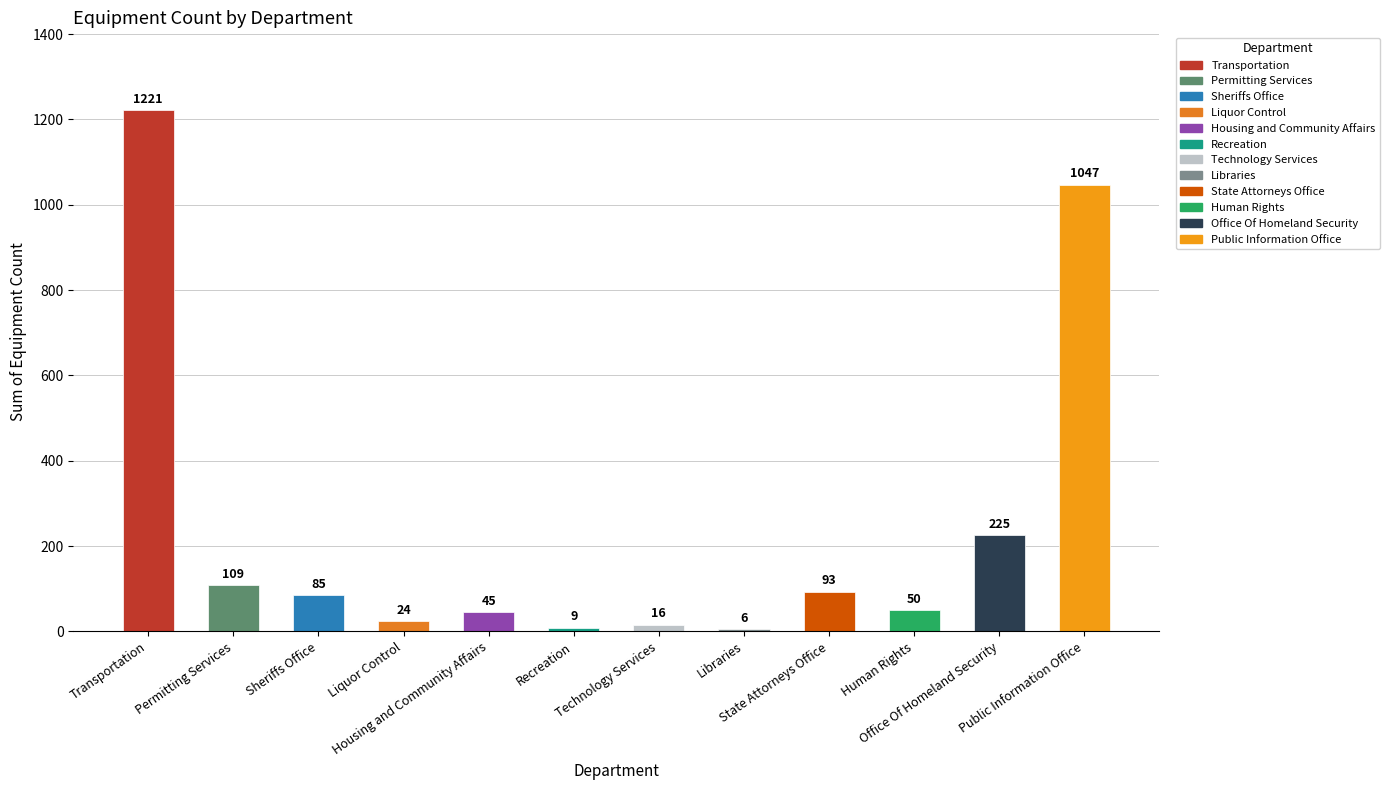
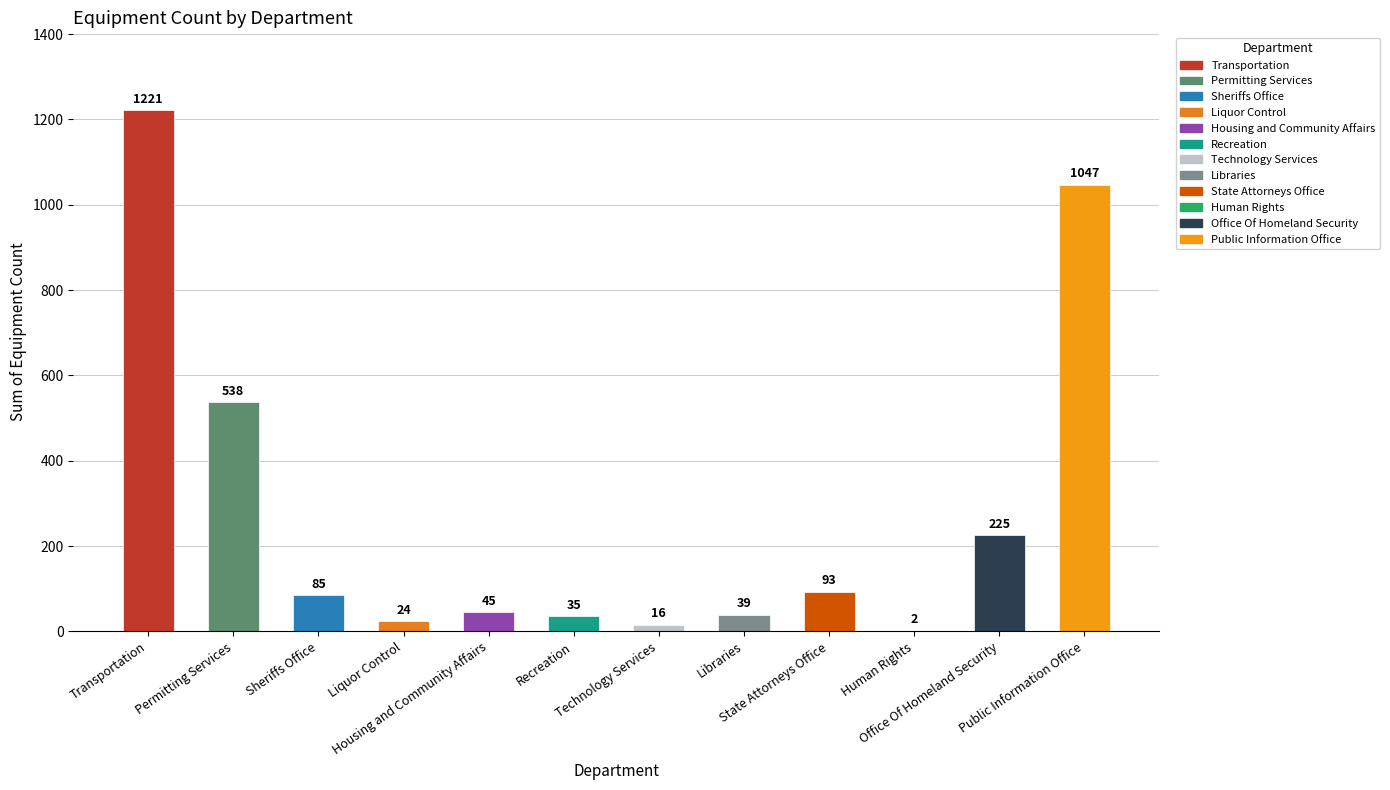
Permitting Services: 109 -> 538
Recreation: 9 -> 35
Libraries: 6 -> 39
Human Rights: 50 -> 2
